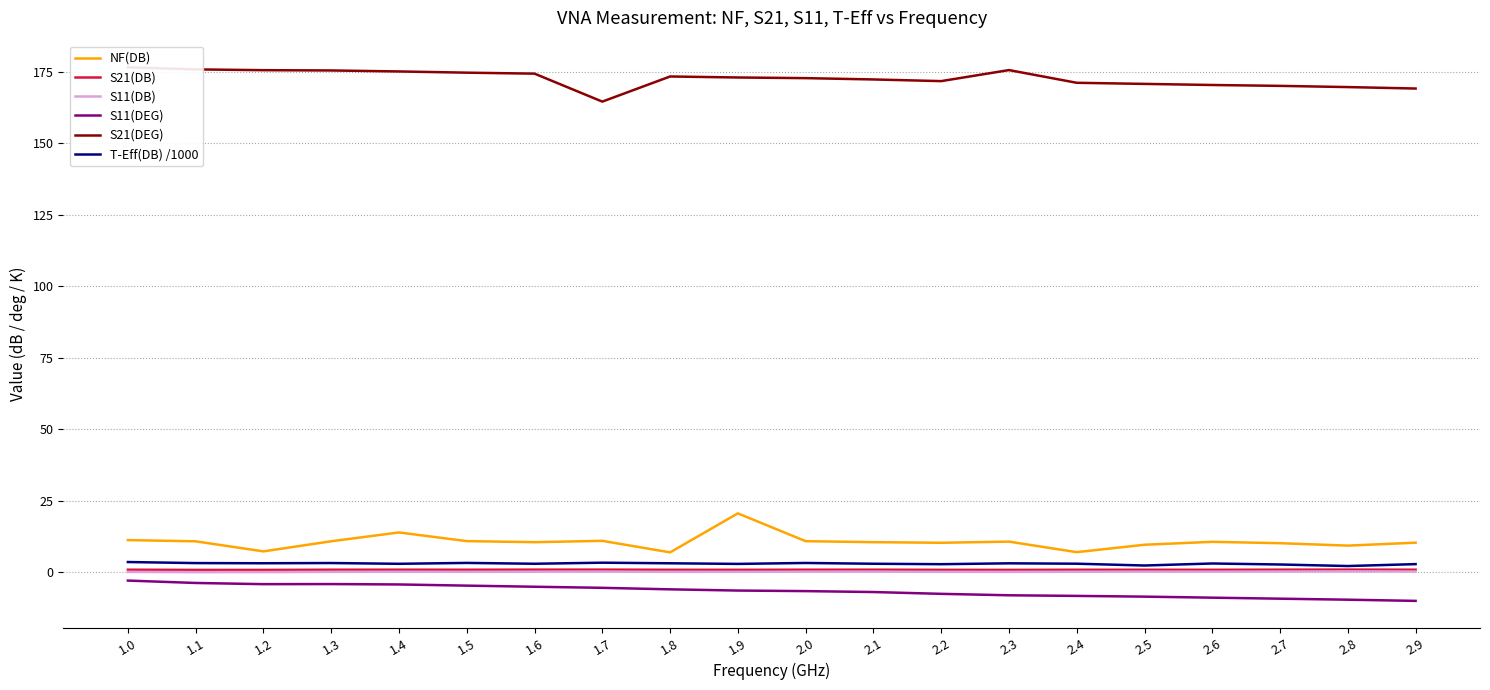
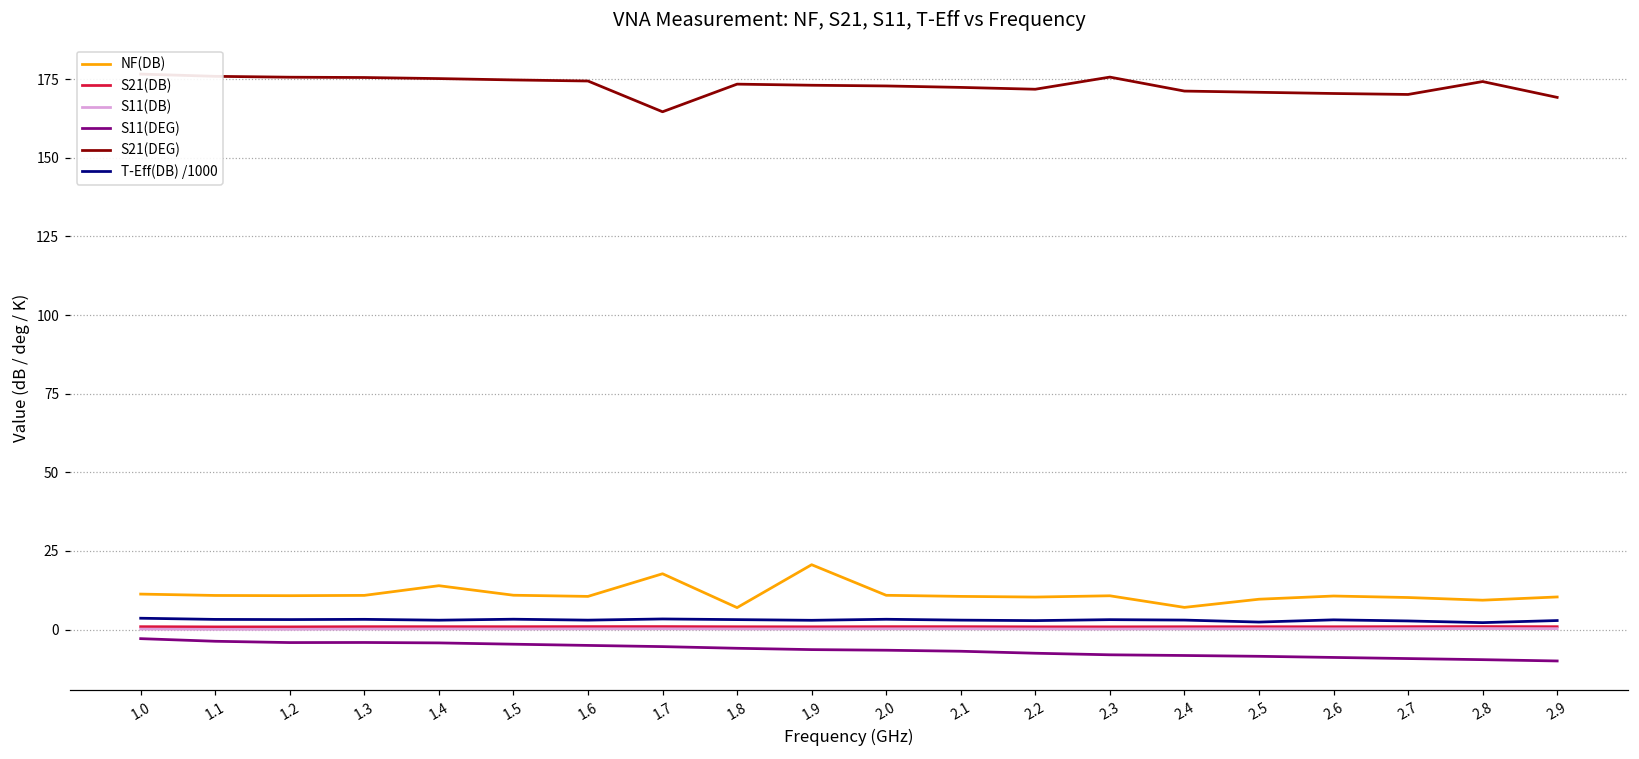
NF(DB), 1.2: 7 -> 11
NF(DB), 1.7: 11 -> 18
S21(DEG), 2.8: 170 -> 174
